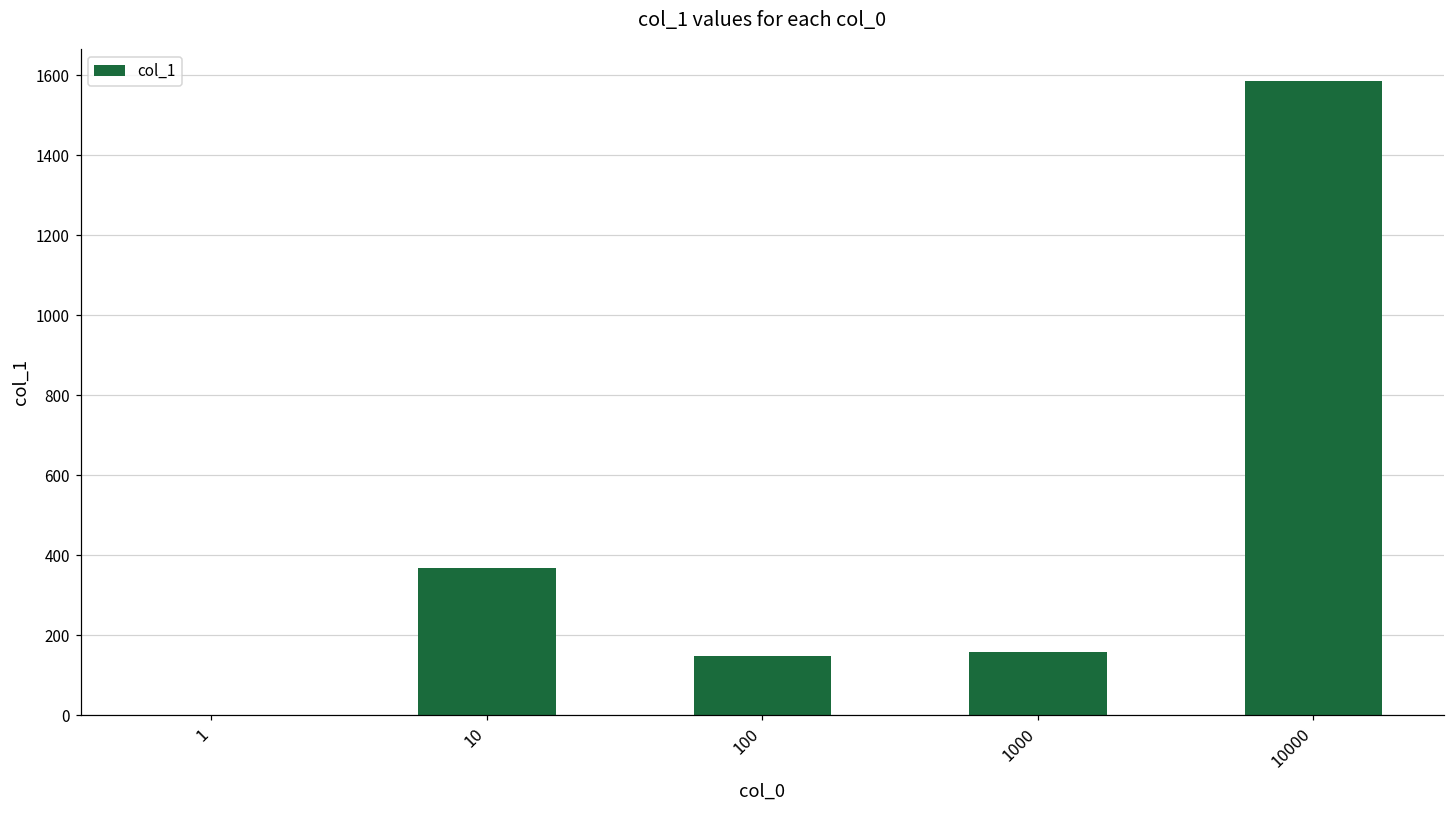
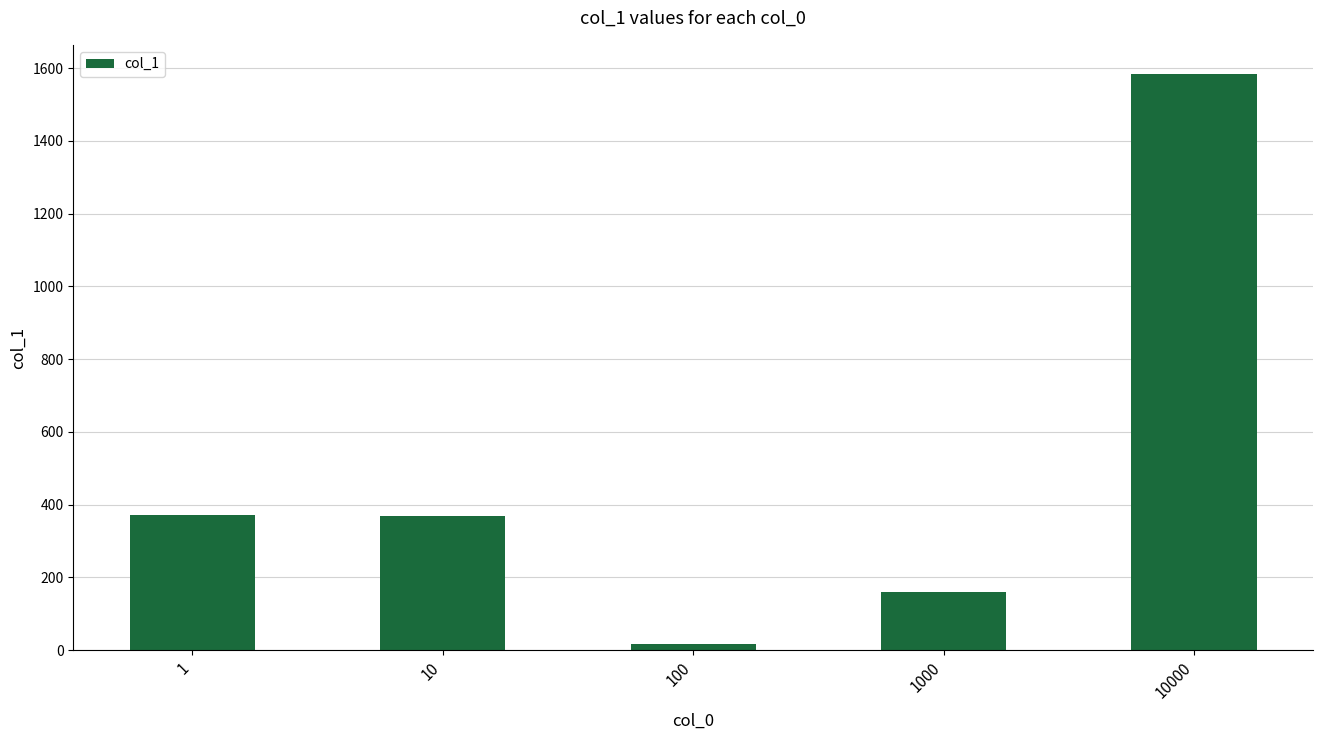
1: 0 -> 370
100: 150 -> 20
